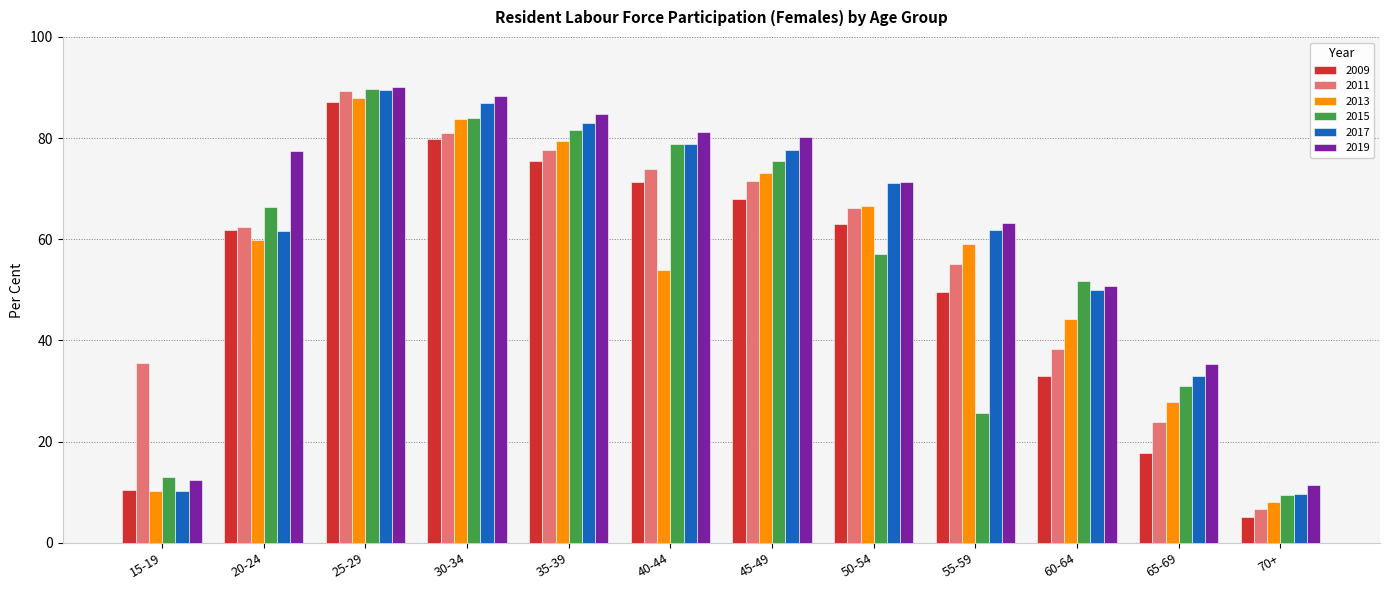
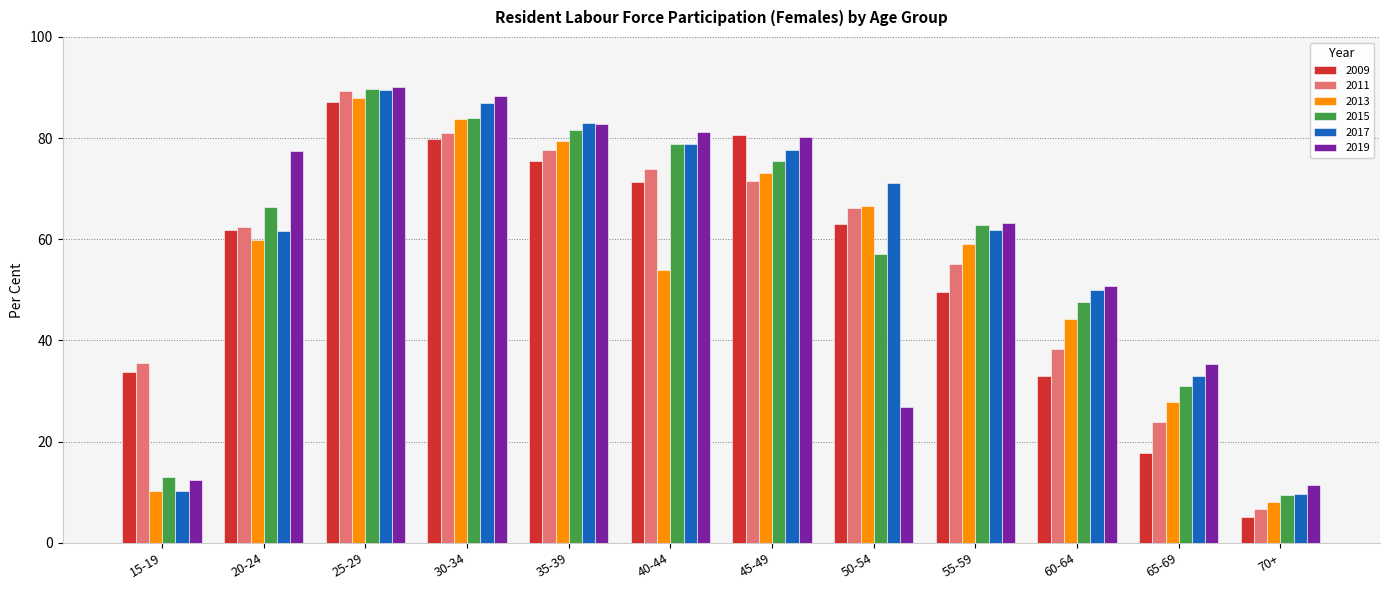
2009, 15-19: 10 -> 34
2019, 35-39: 85 -> 83
2009, 45-49: 68 -> 81
2019, 50-54: 71 -> 27
2015, 55-59: 26 -> 63
2015, 60-64: 52 -> 48
